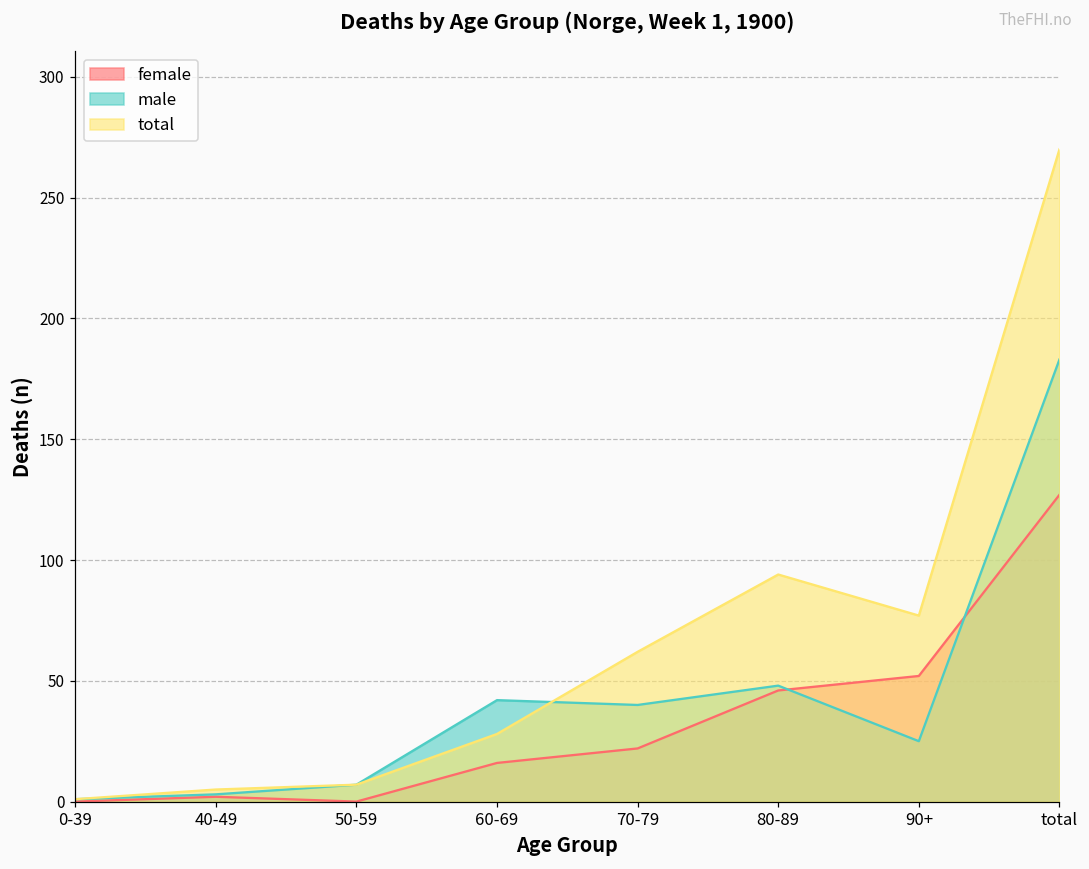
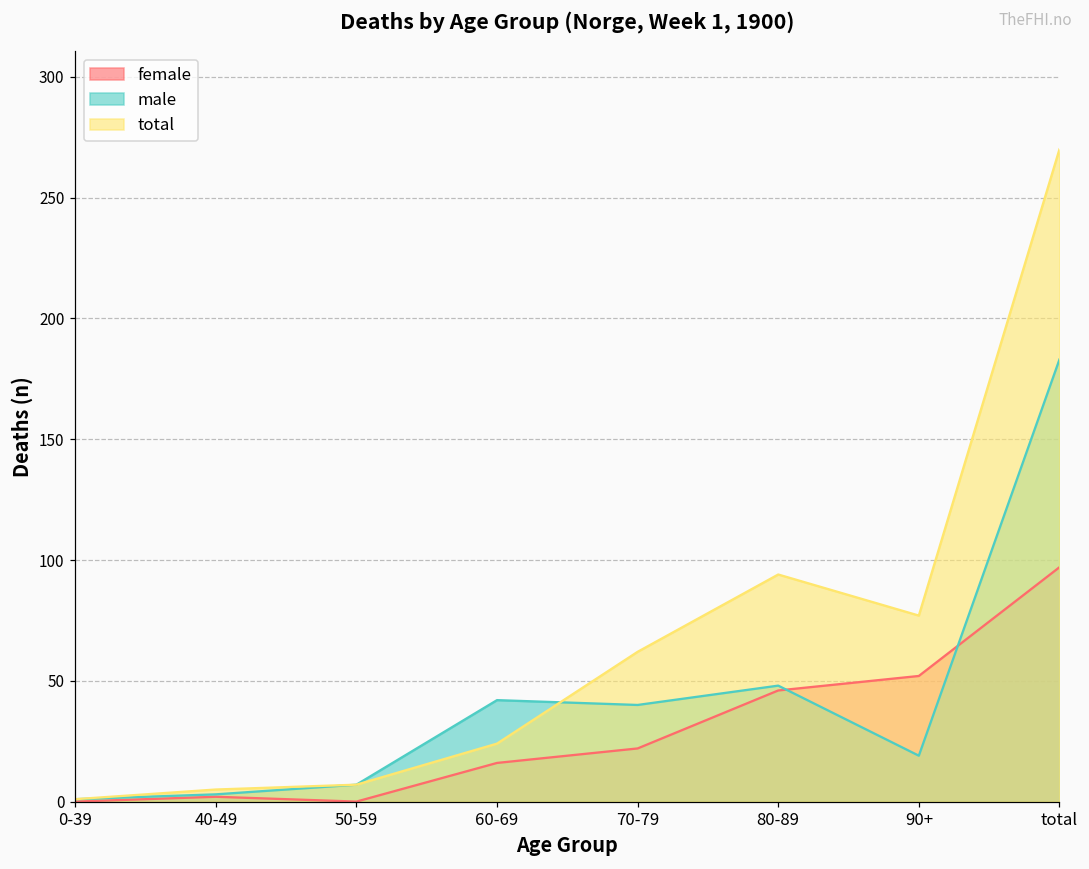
total, 60-69: 28 -> 24
male, 90+: 25 -> 19
female, total: 127 -> 97
